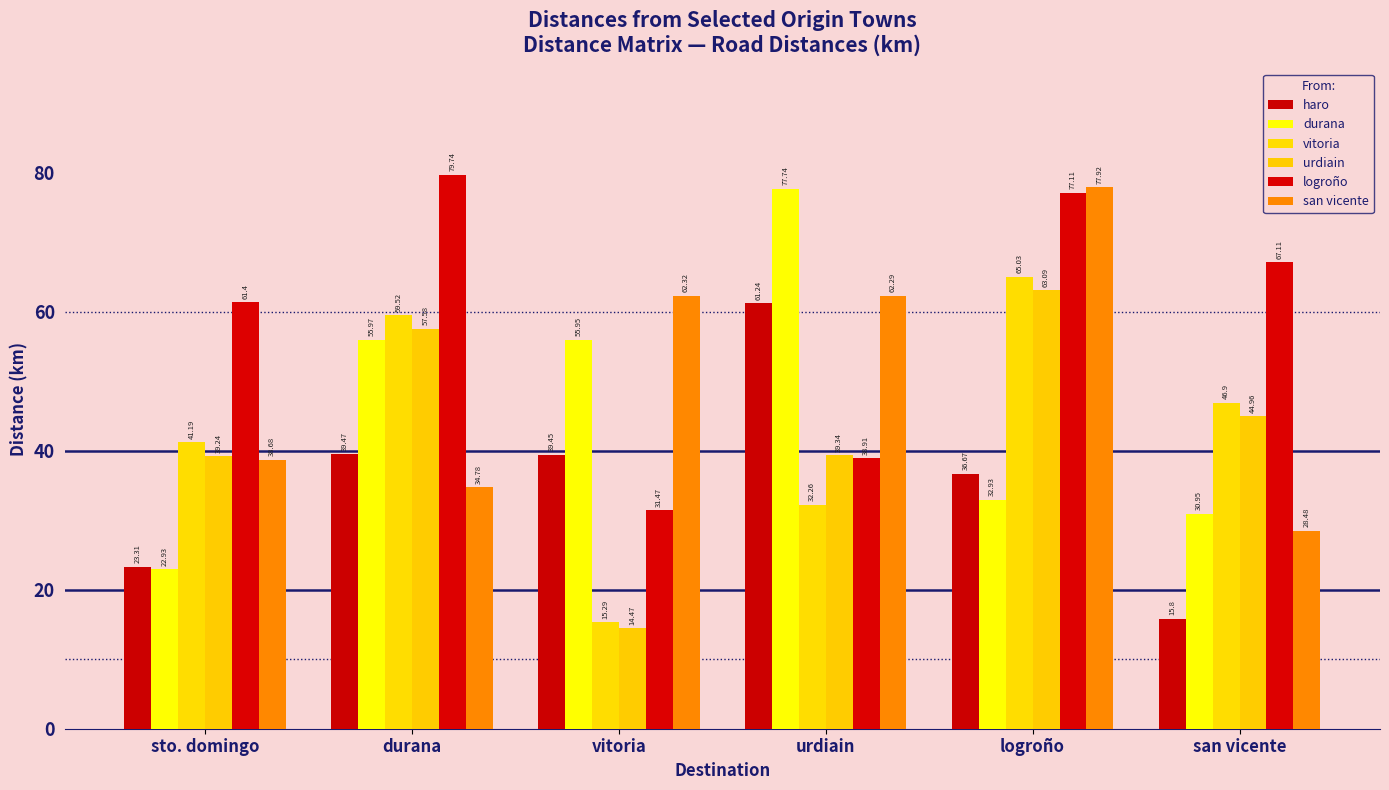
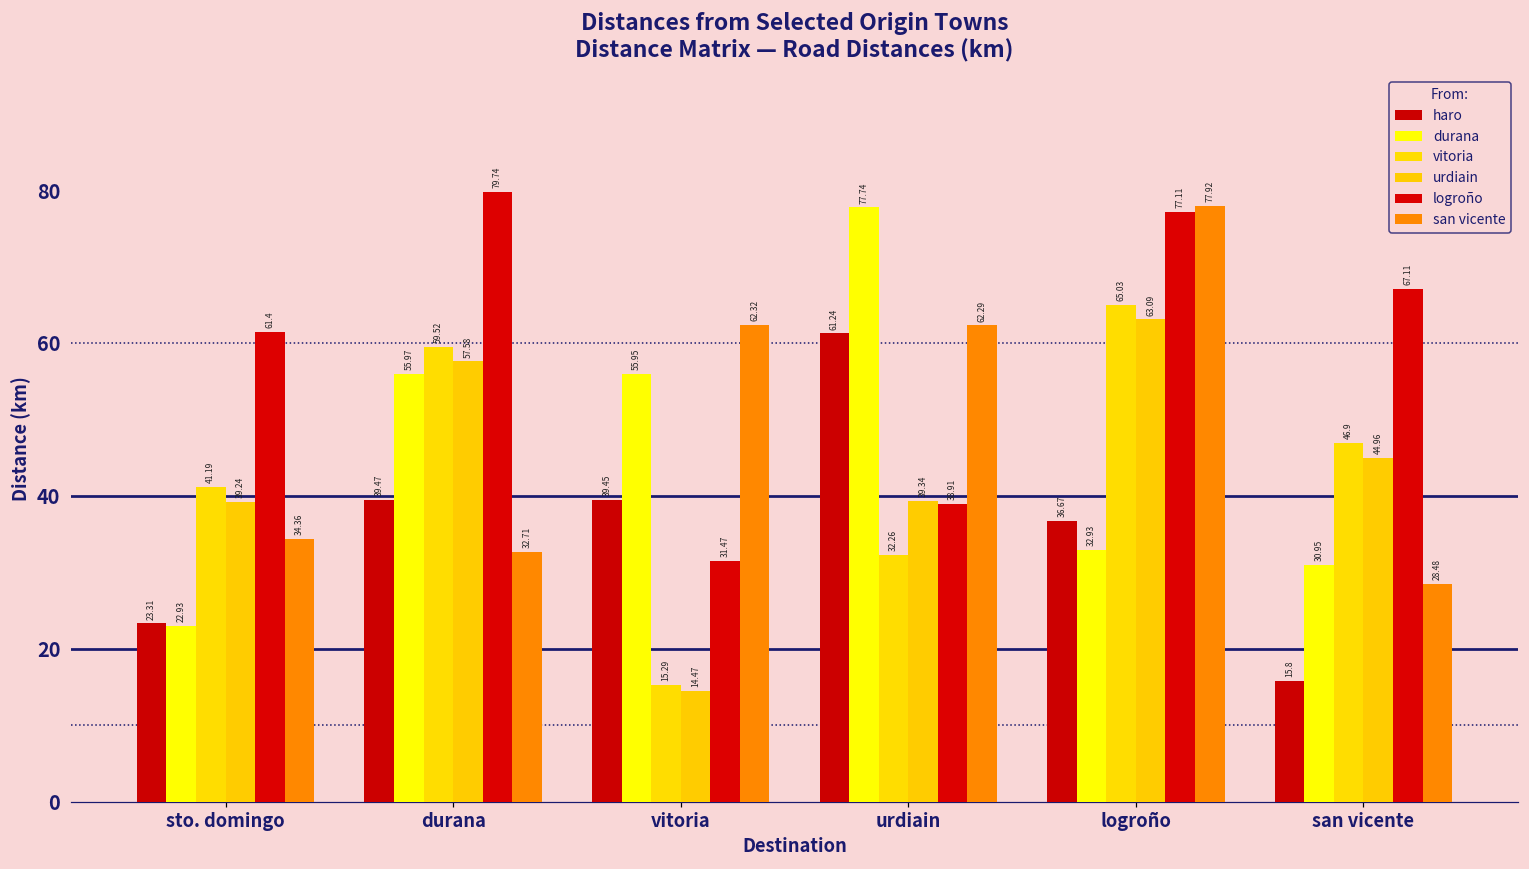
san vicente, sto. domingo: 38.68 -> 34.36
san vicente, durana: 34.78 -> 32.71
